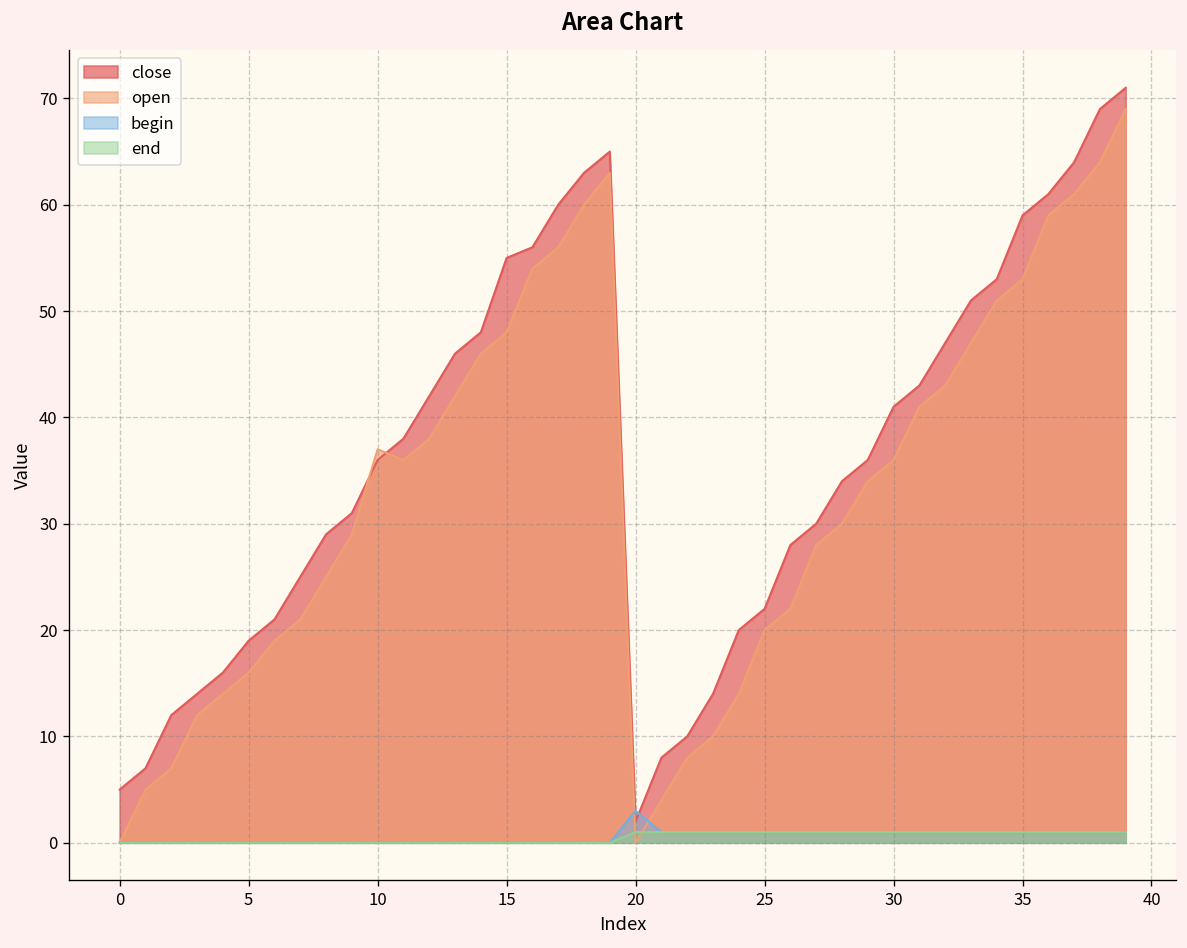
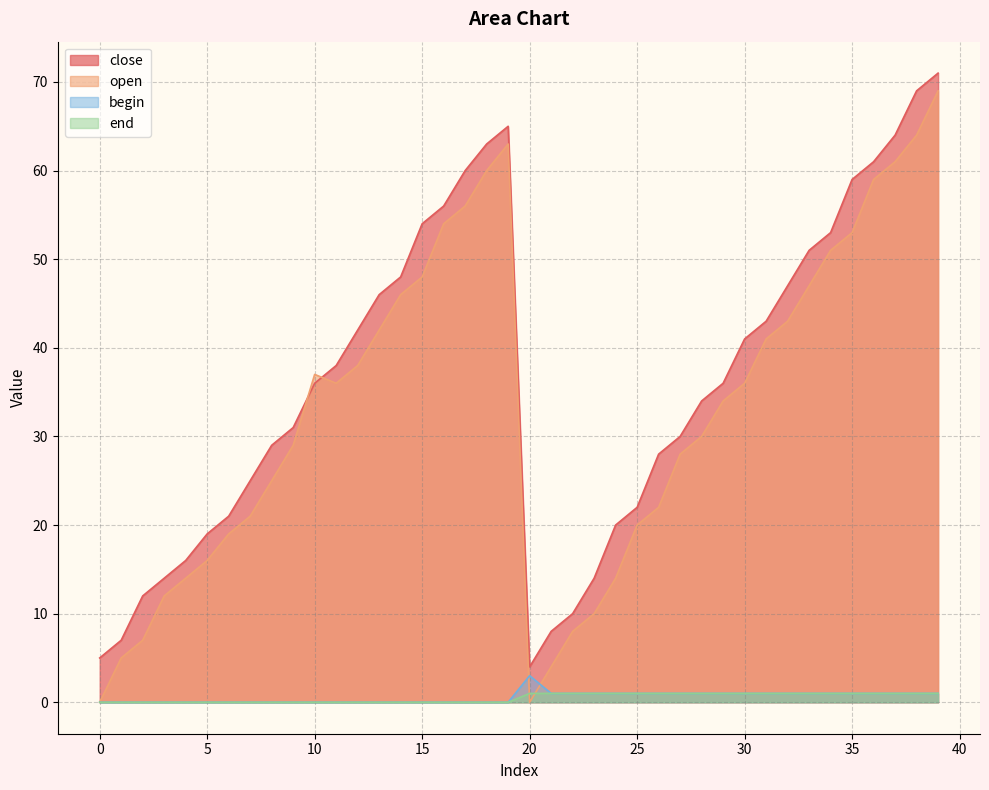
close, 15: 55 -> 54
close, 20: 2 -> 4
